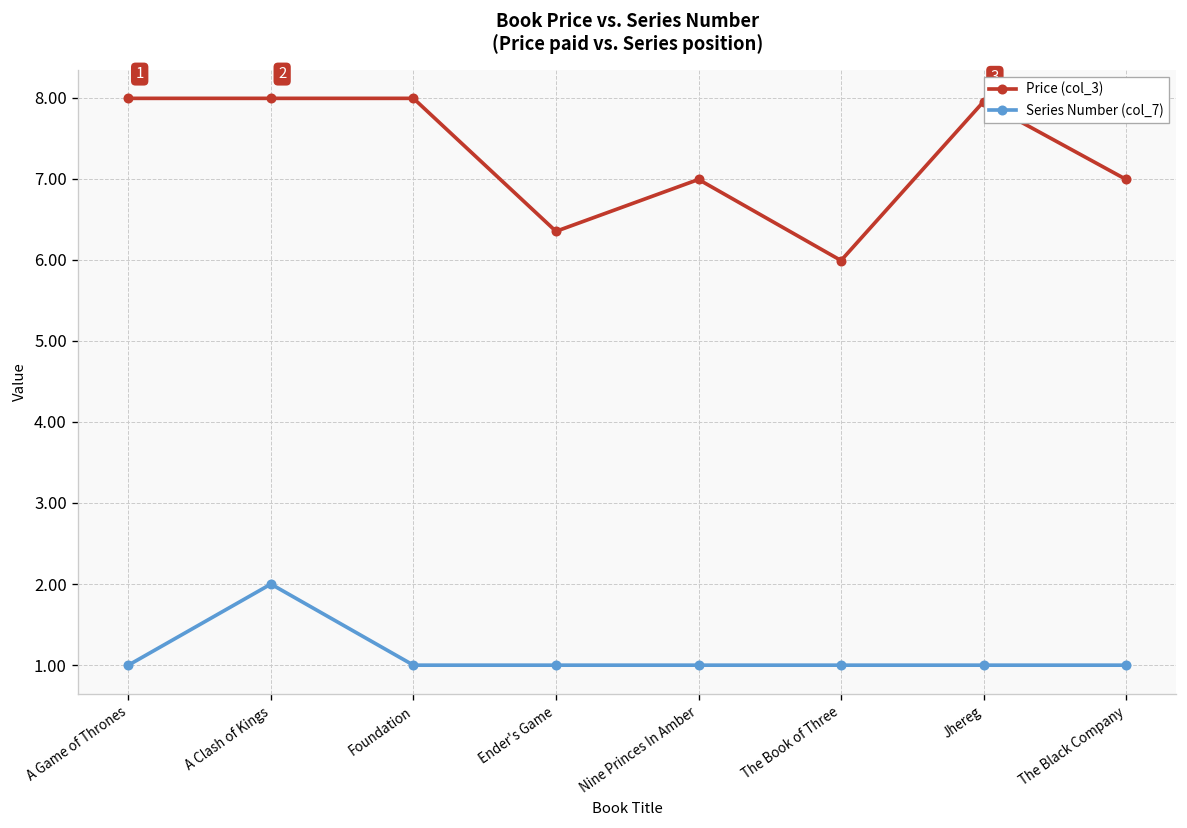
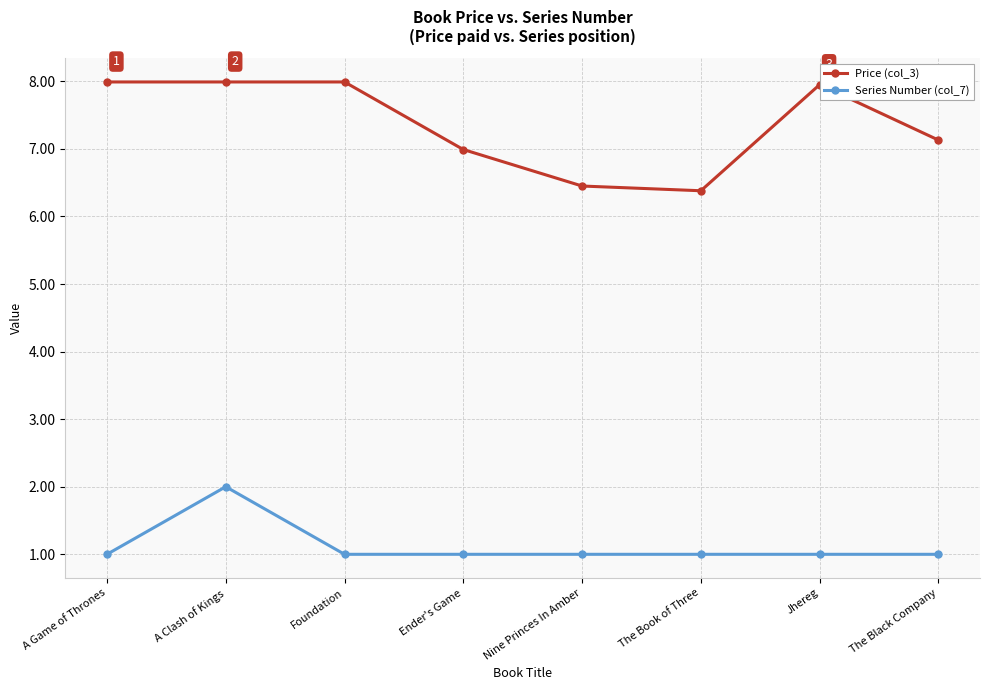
Price (col_3), Ender's Game: 6.4 -> 7.0
Price (col_3), Nine Princes In Amber: 7.0 -> 6.5
Price (col_3), The Book of Three: 6.0 -> 6.4
Price (col_3), The Black Company: 7.0 -> 7.1
